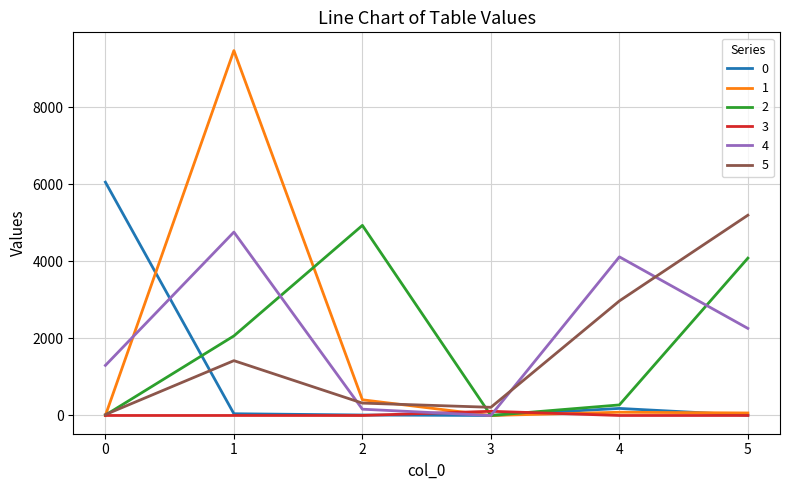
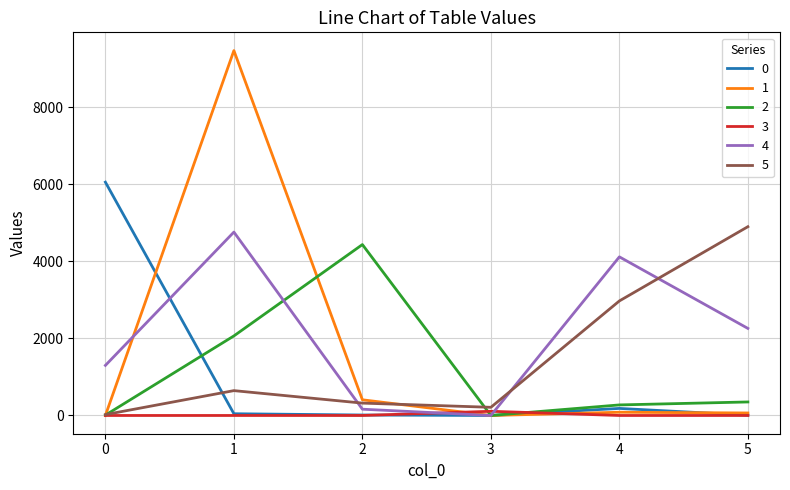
5, 1: 1400 -> 600
2, 2: 4900 -> 4400
2, 5: 4100 -> 400
5, 5: 5200 -> 4900
